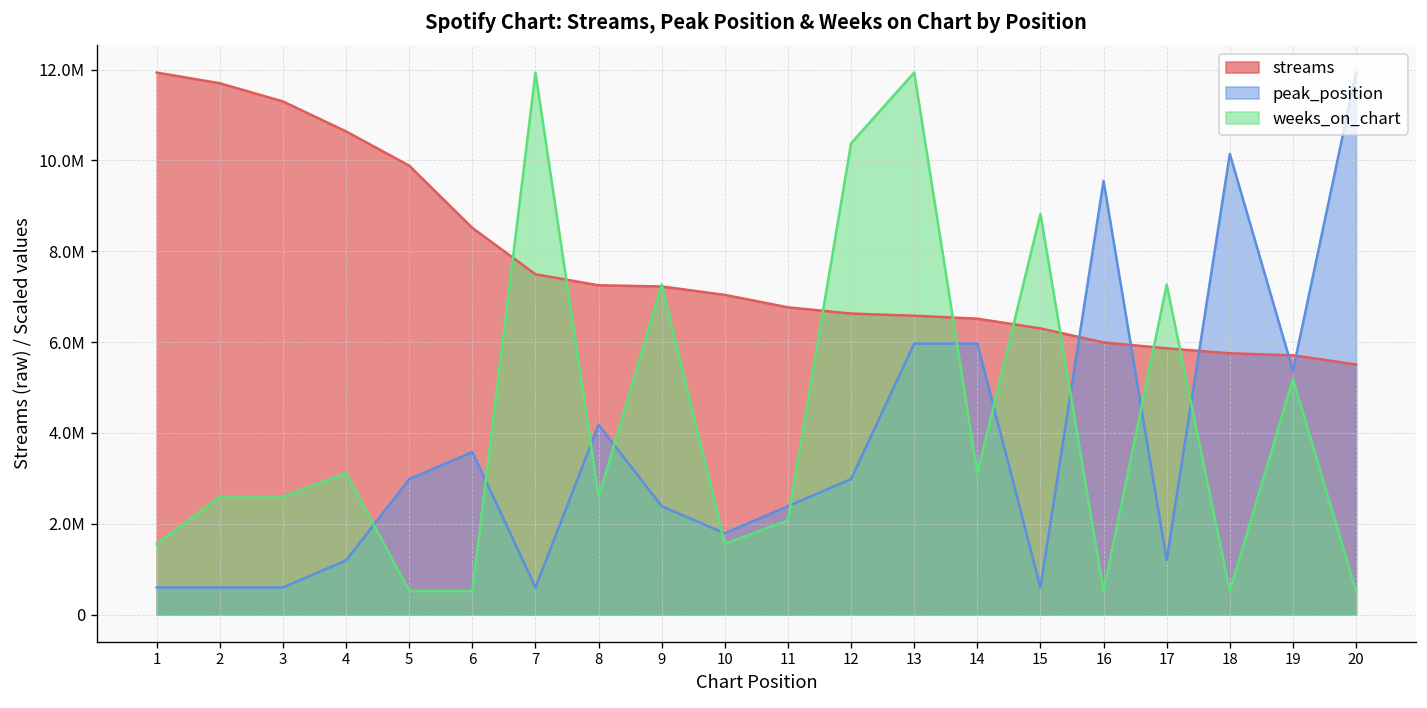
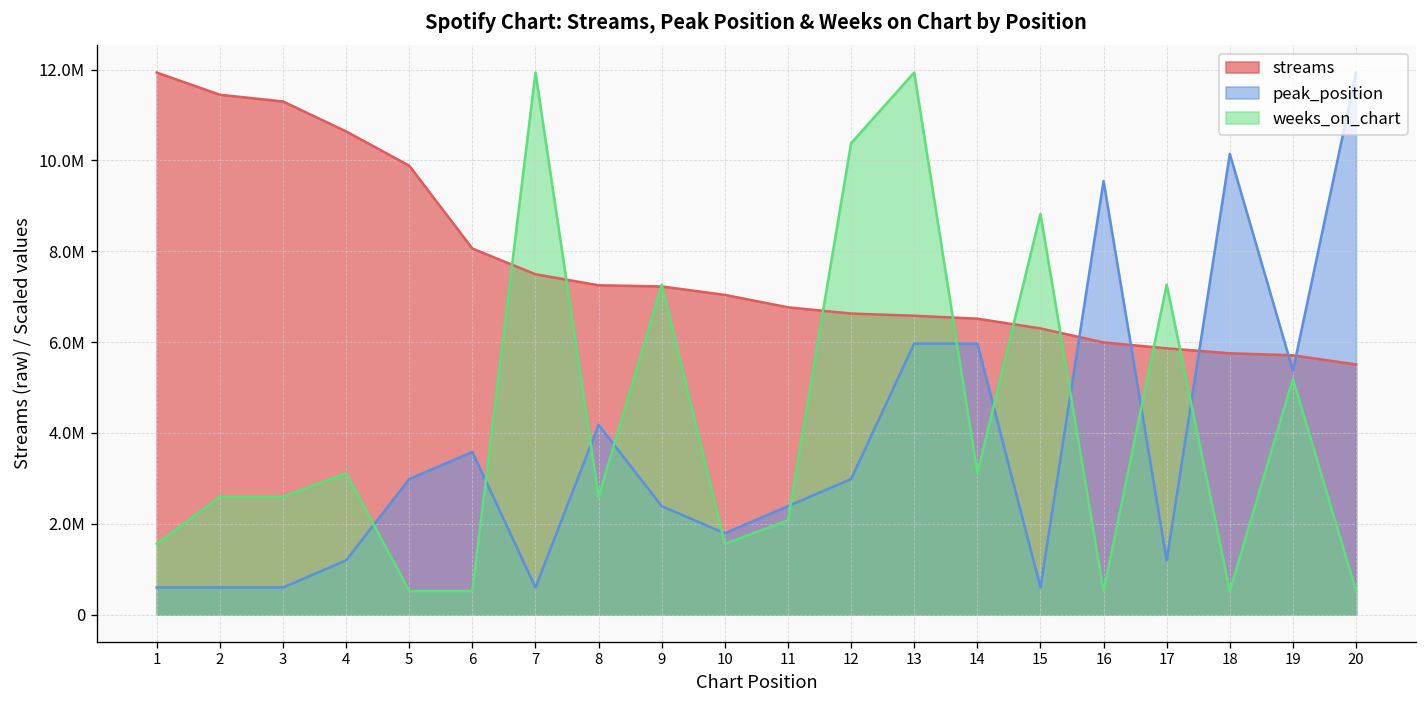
streams, 2: 11700000 -> 11400000
streams, 6: 8500000 -> 8100000
